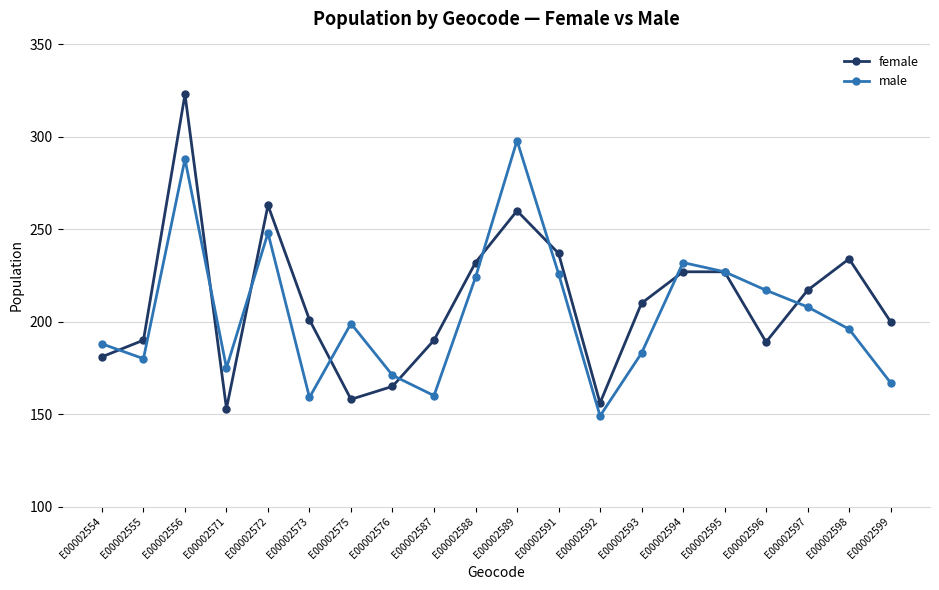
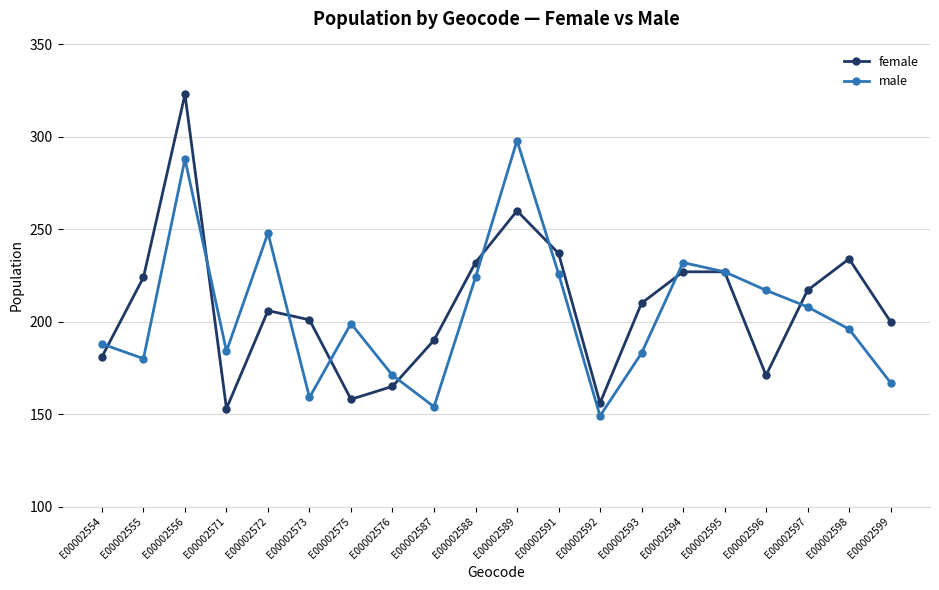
female, E00002555: 190 -> 224
male, E00002571: 175 -> 184
female, E00002572: 263 -> 206
male, E00002587: 160 -> 154
female, E00002596: 189 -> 171
